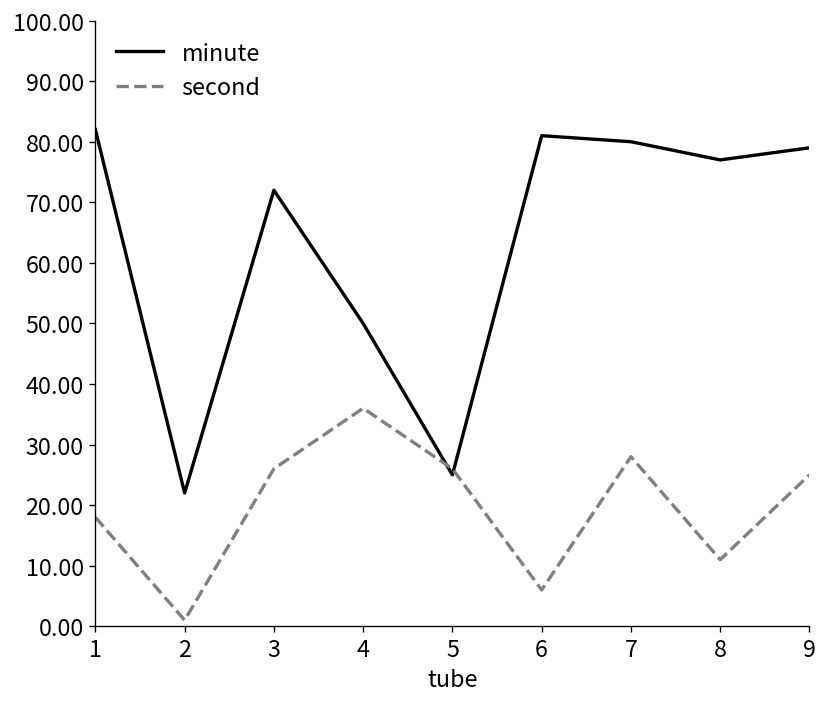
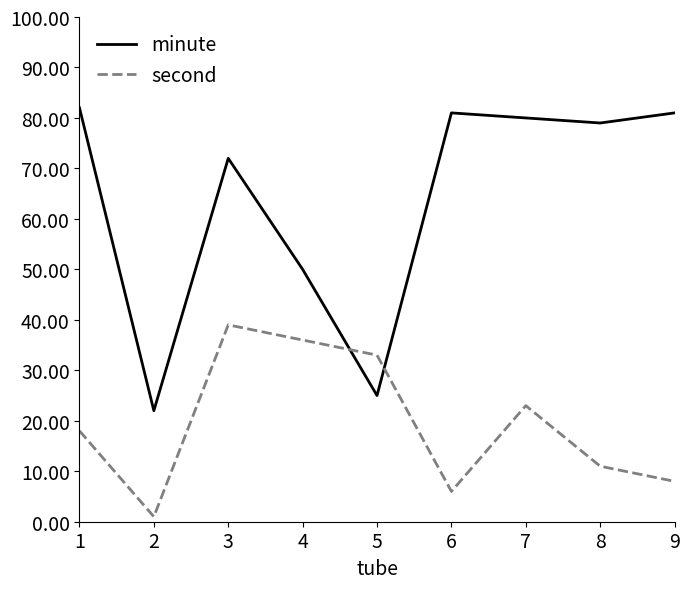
second, 3: 26 -> 39
second, 5: 26 -> 33
second, 7: 28 -> 23
minute, 8: 77 -> 79
minute, 9: 79 -> 81
second, 9: 25 -> 8
